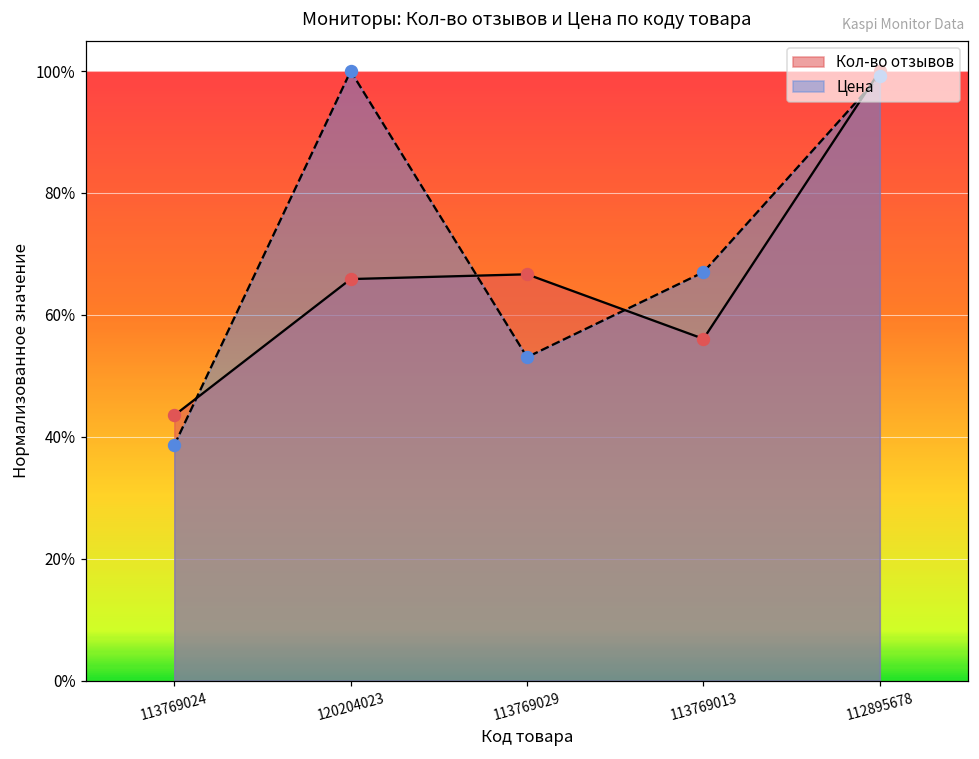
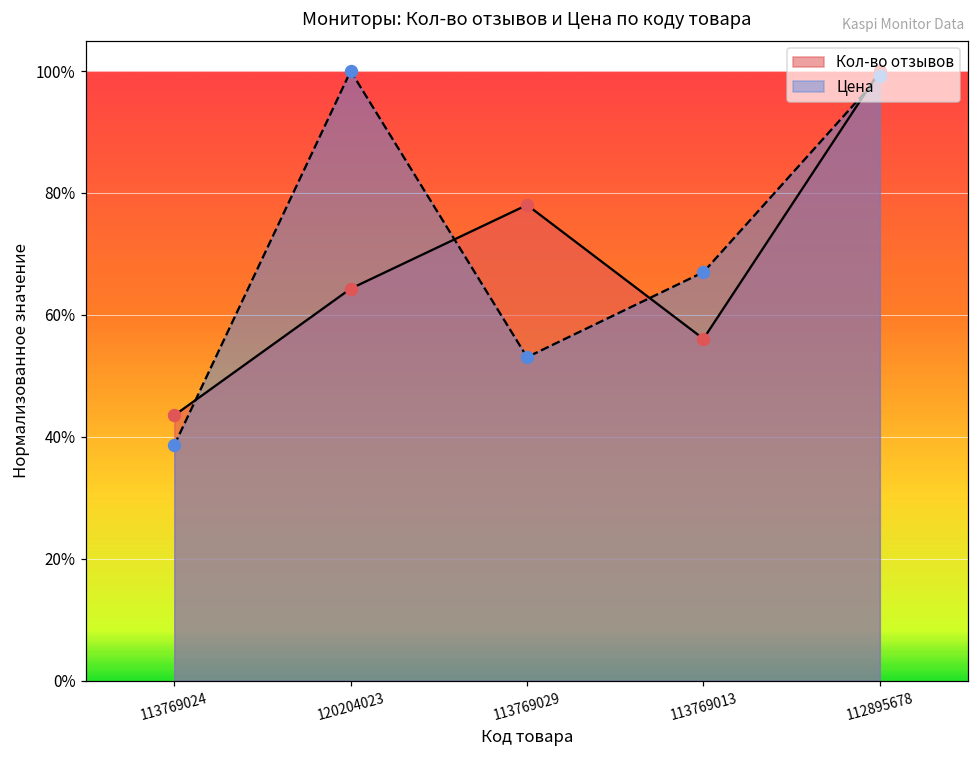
Кол-во отзывов, 120204023: 66% -> 64%
Кол-во отзывов, 113769029: 67% -> 78%
